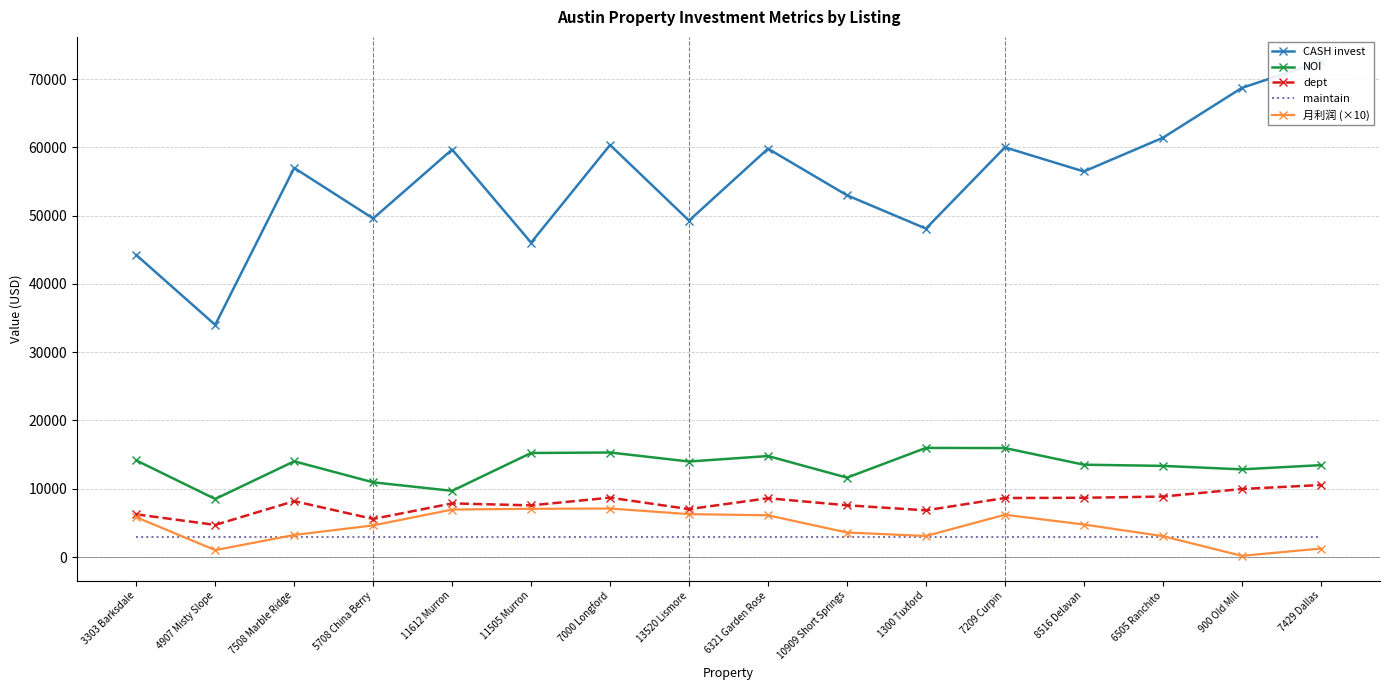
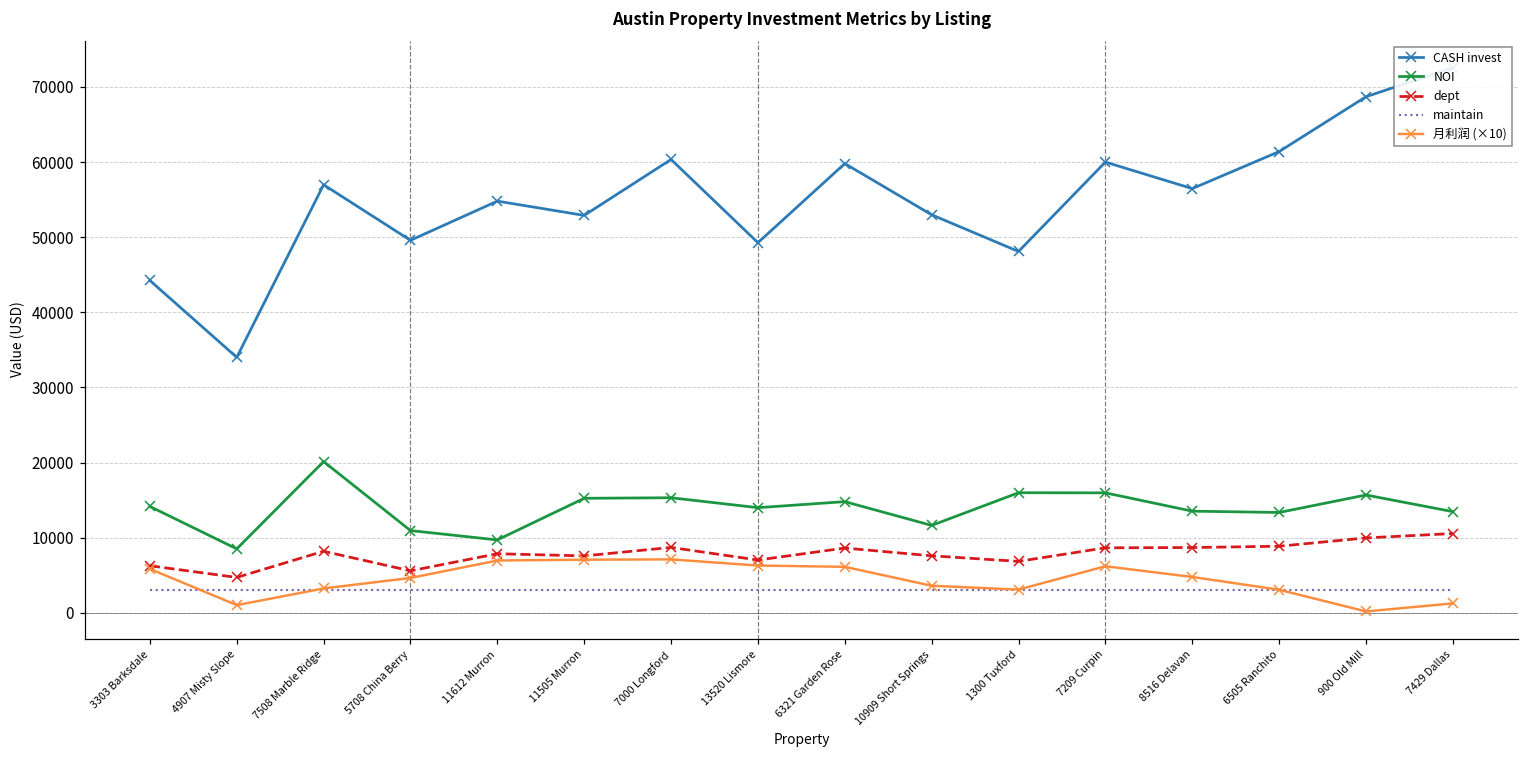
NOI, 7508 Marble Ridge: 14000 -> 20000
CASH invest, 11612 Murron: 60000 -> 55000
CASH invest, 11505 Murron: 46000 -> 53000
NOI, 900 Old Mill: 13000 -> 16000
